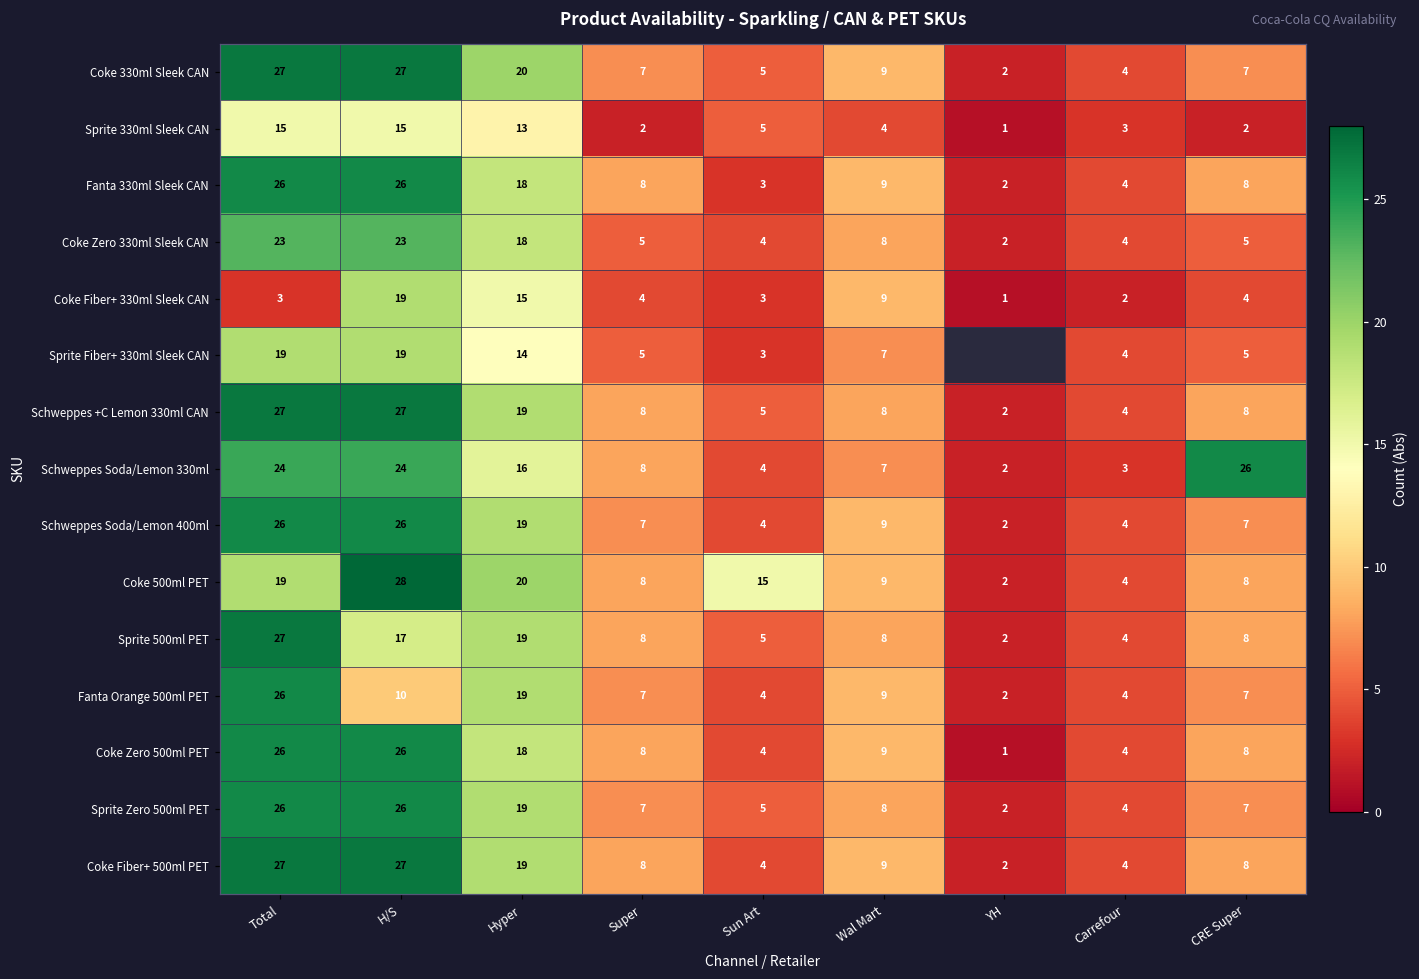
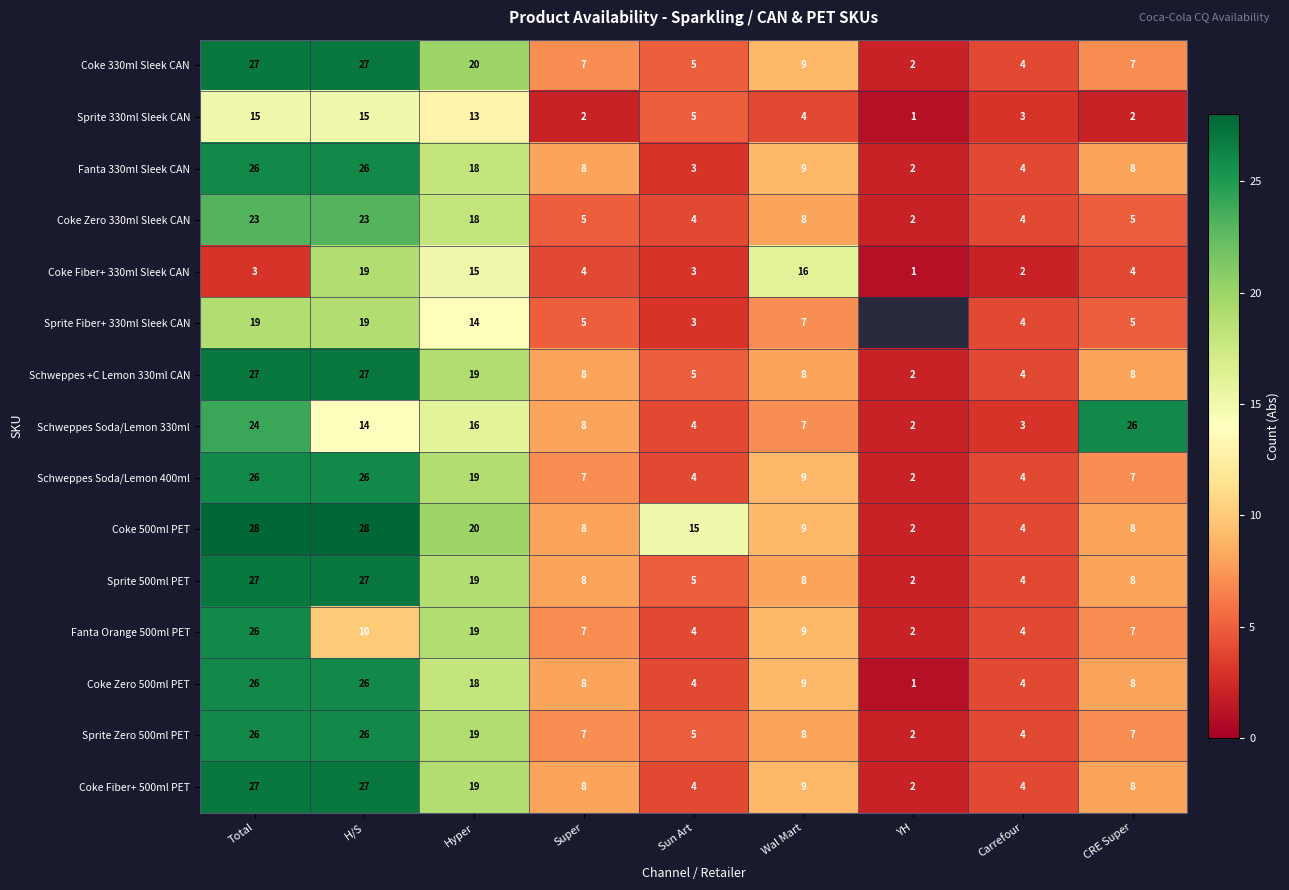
Coke Fiber+ 330ml Sleek CAN, Wal Mart: 9 -> 16
Schweppes Soda/Lemon 330ml, H/S: 24 -> 14
Coke 500ml PET, Total: 19 -> 28
Sprite 500ml PET, H/S: 17 -> 27
